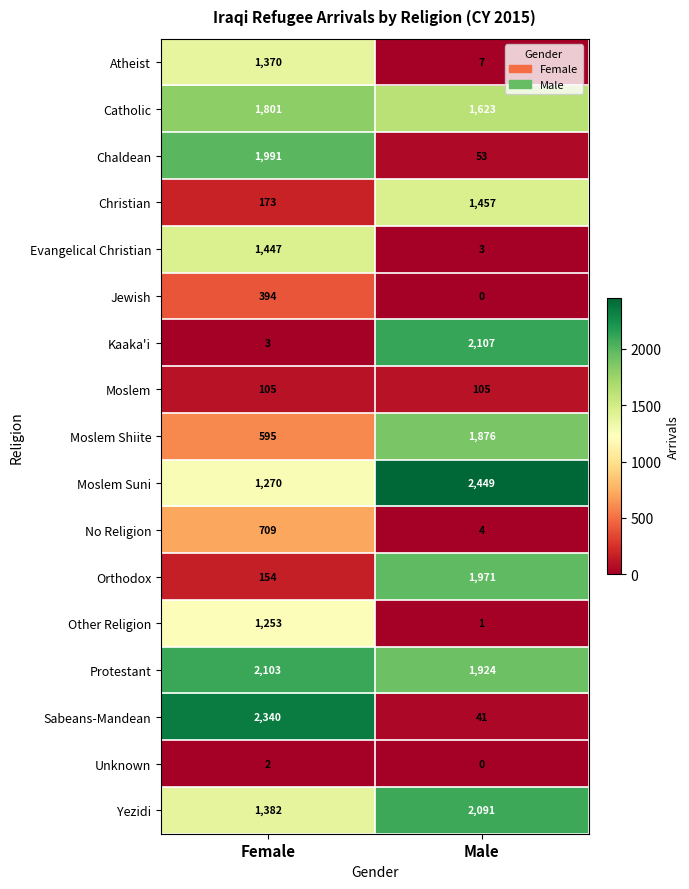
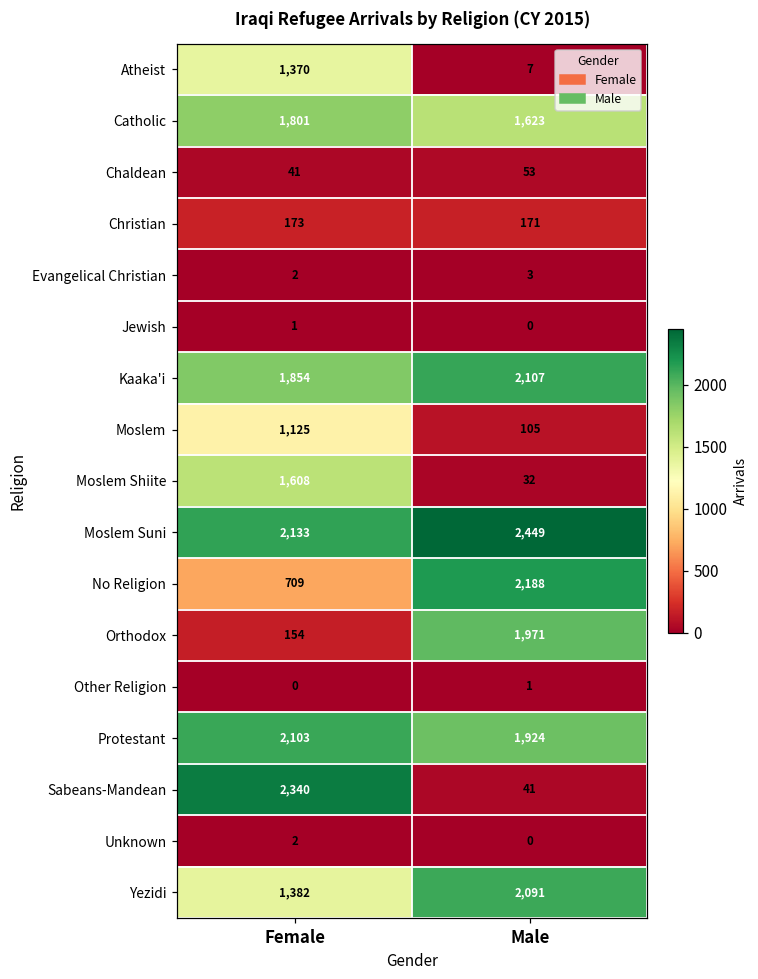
Chaldean, Female: 1,991 -> 41
Christian, Male: 1,457 -> 171
Evangelical Christian, Female: 1,447 -> 2
Jewish, Female: 394 -> 1
Kaaka'i, Female: 3 -> 1,854
Moslem, Female: 105 -> 1,125
Moslem Shiite, Female: 595 -> 1,608
Moslem Shiite, Male: 1,876 -> 32
Moslem Suni, Female: 1,270 -> 2,133
No Religion, Male: 4 -> 2,188
Other Religion, Female: 1,253 -> 0
